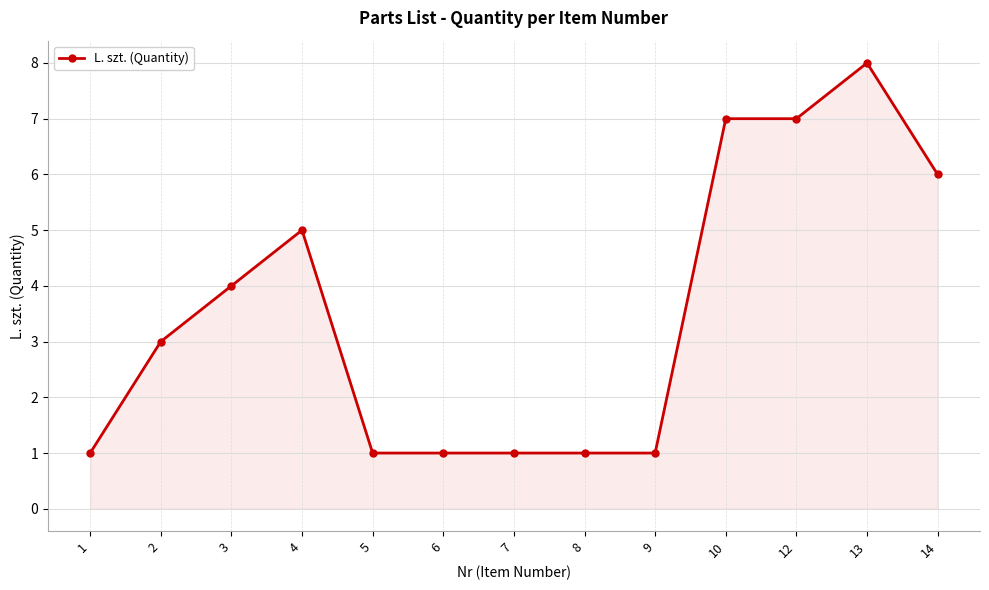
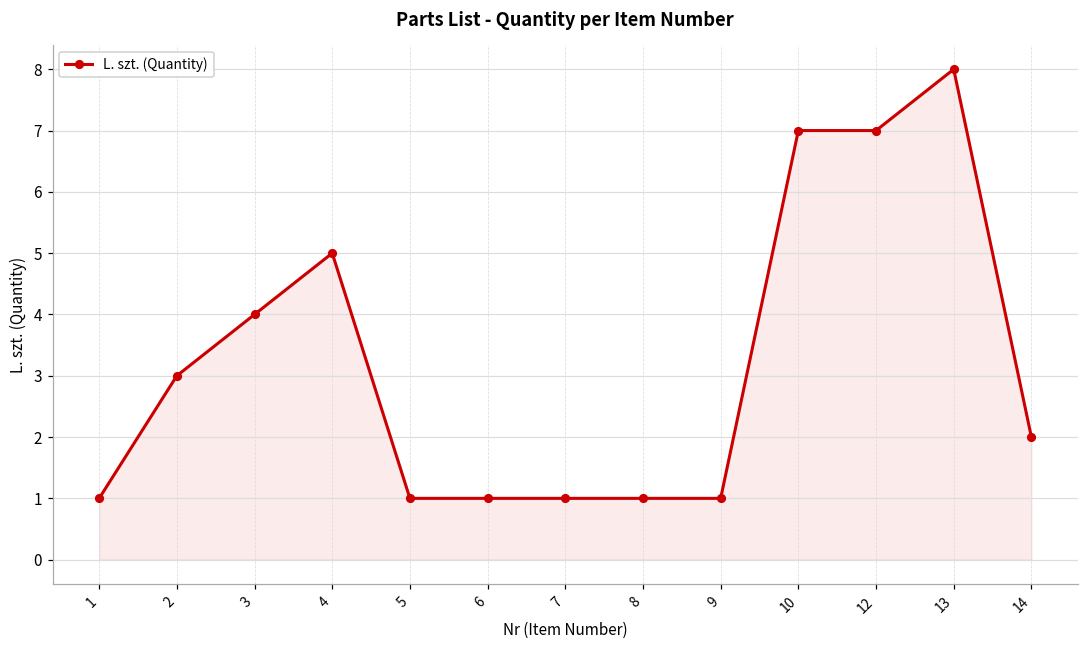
14: 6 -> 2
